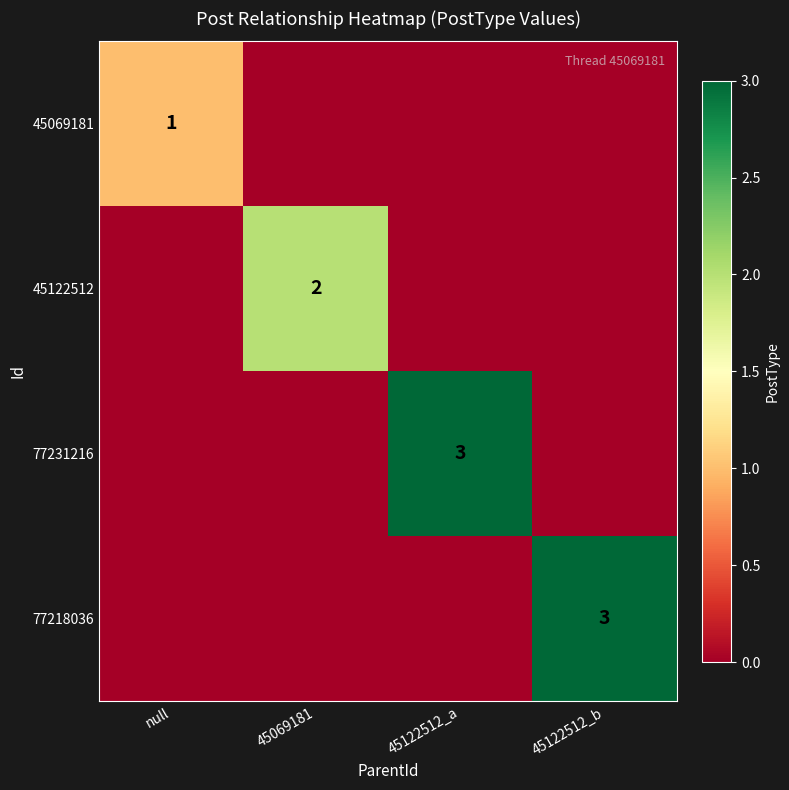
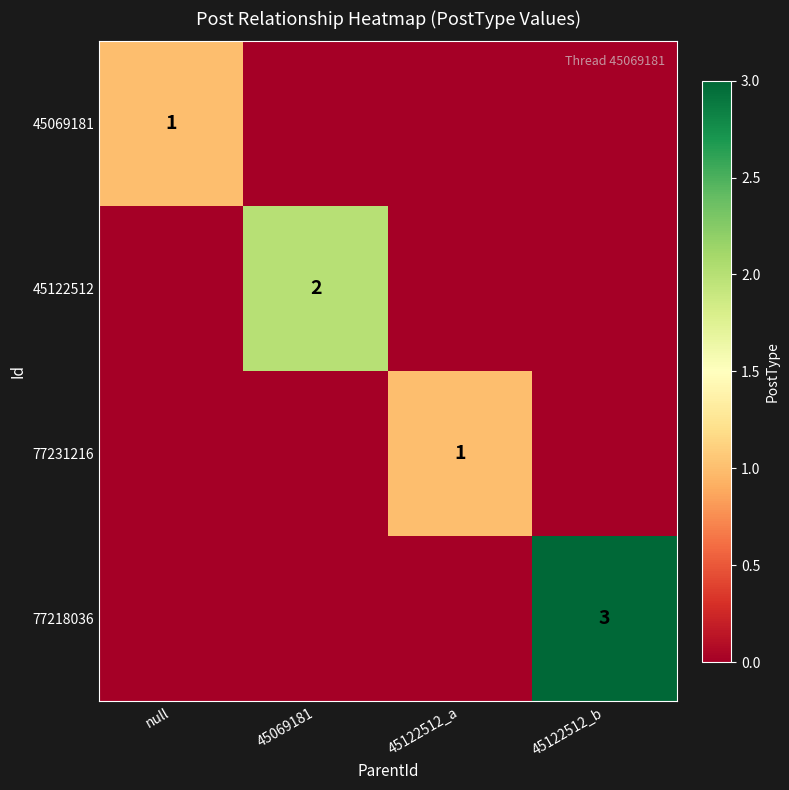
77231216, 45122512_a: 3 -> 1
